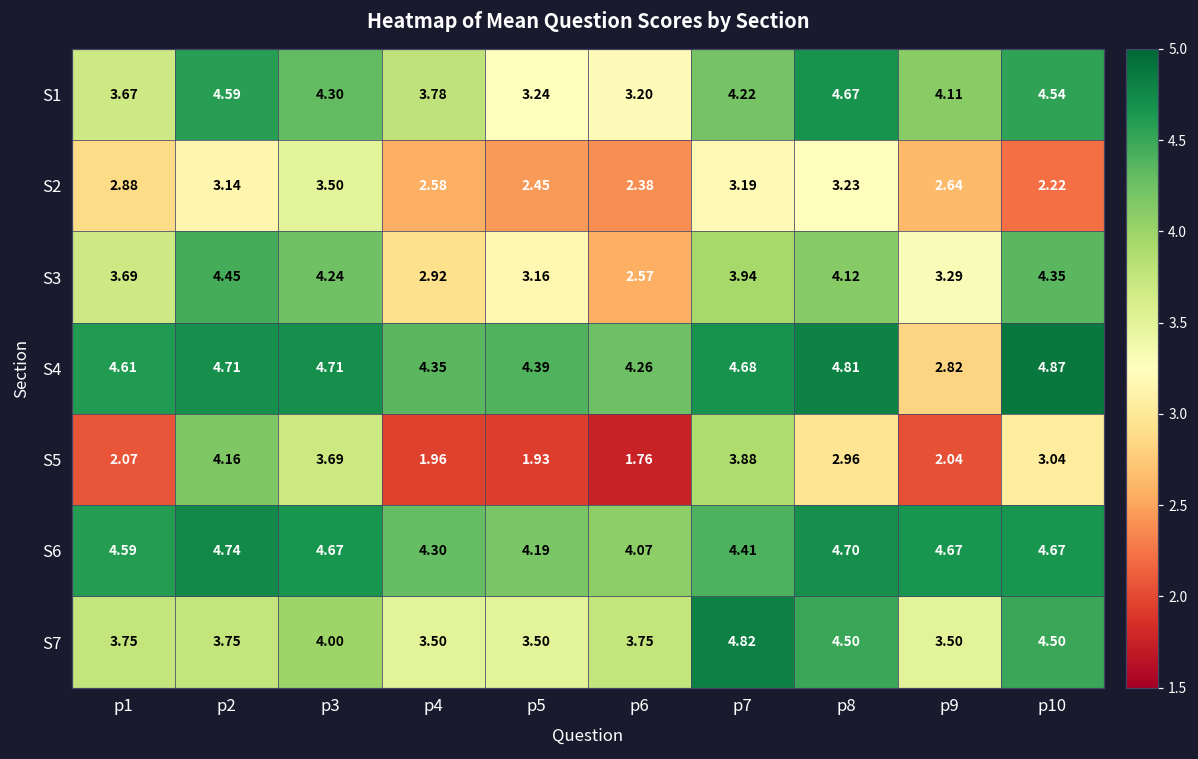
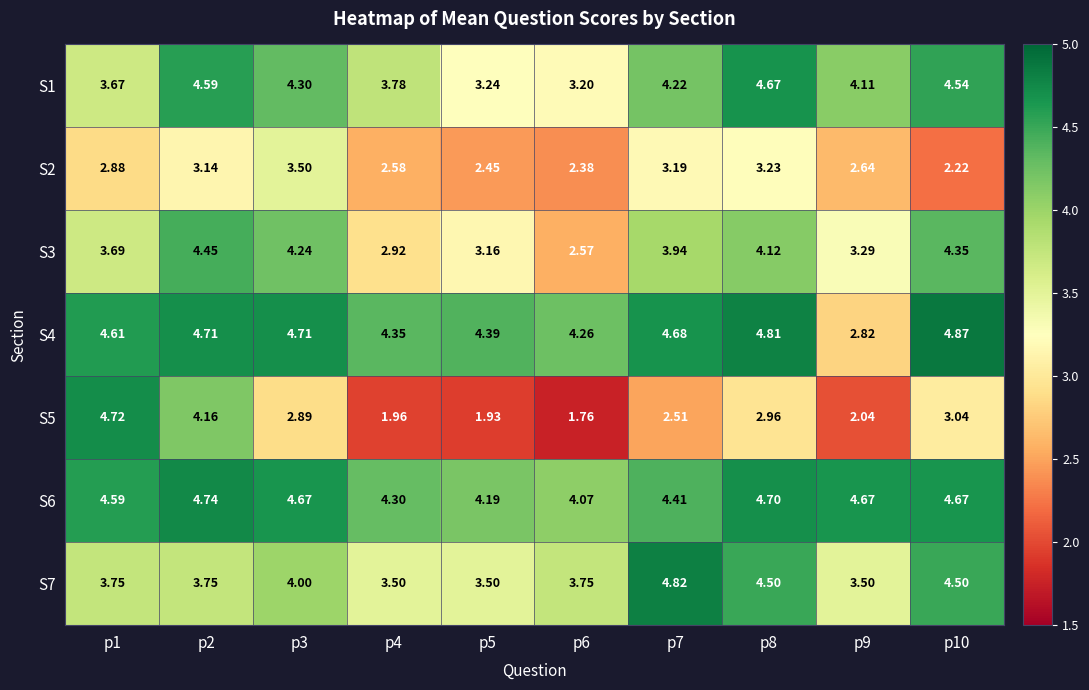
S5, p1: 2.07 -> 4.72
S5, p3: 3.69 -> 2.89
S5, p7: 3.88 -> 2.51
